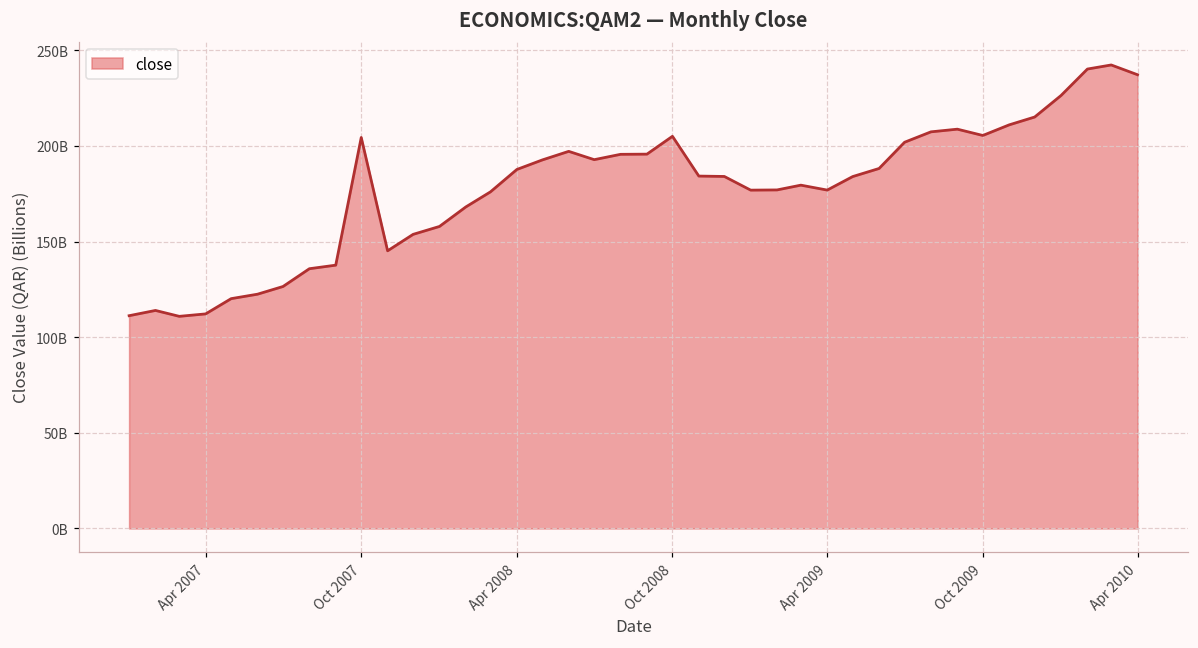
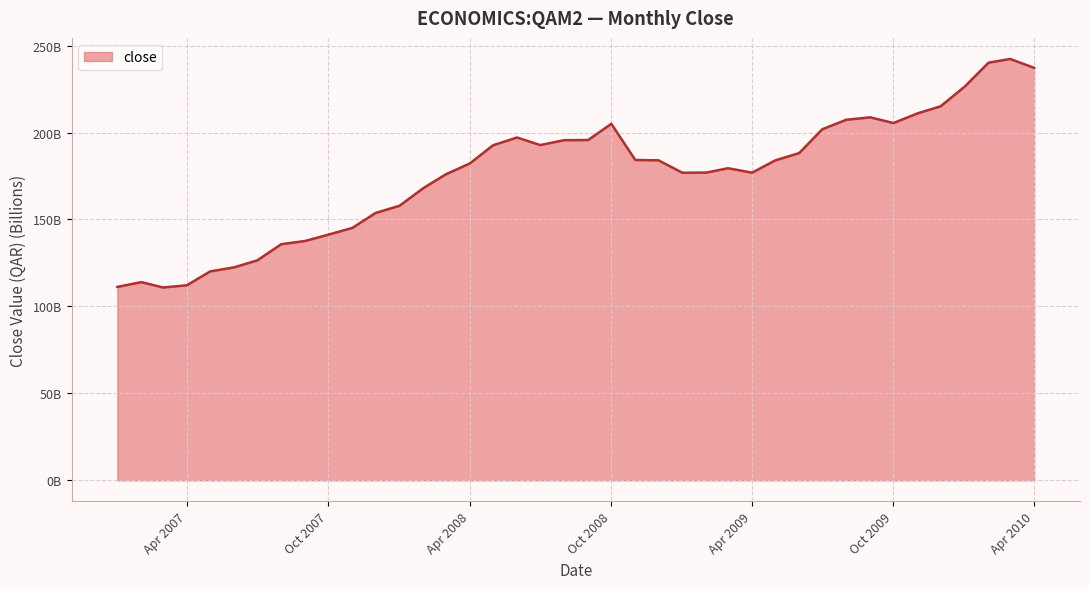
Oct 2007: 204000000000 -> 141000000000
Apr 2008: 188000000000 -> 182000000000
